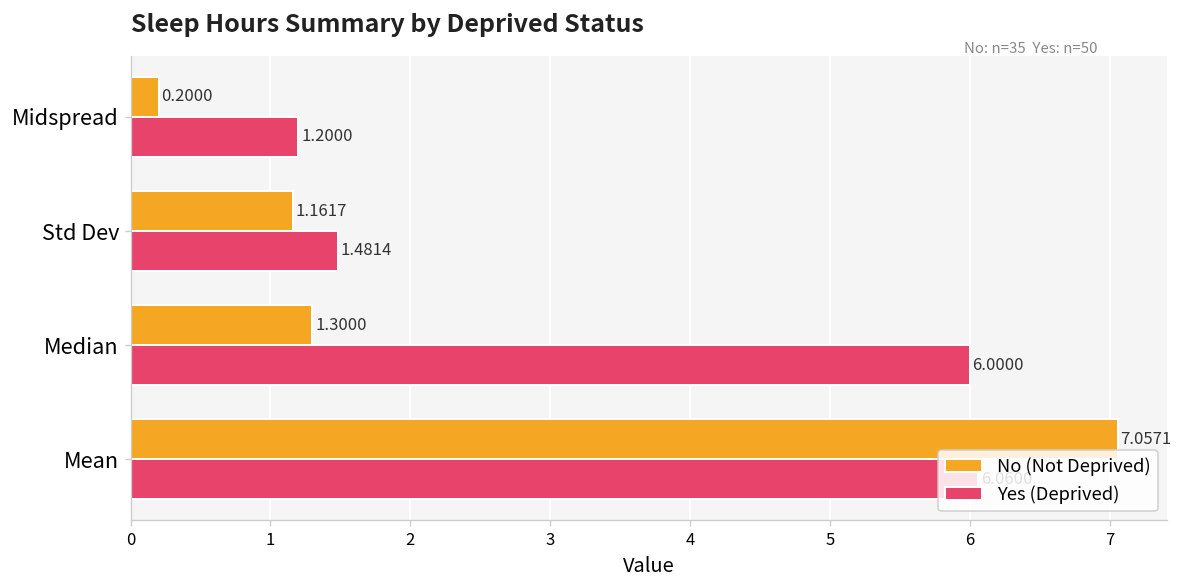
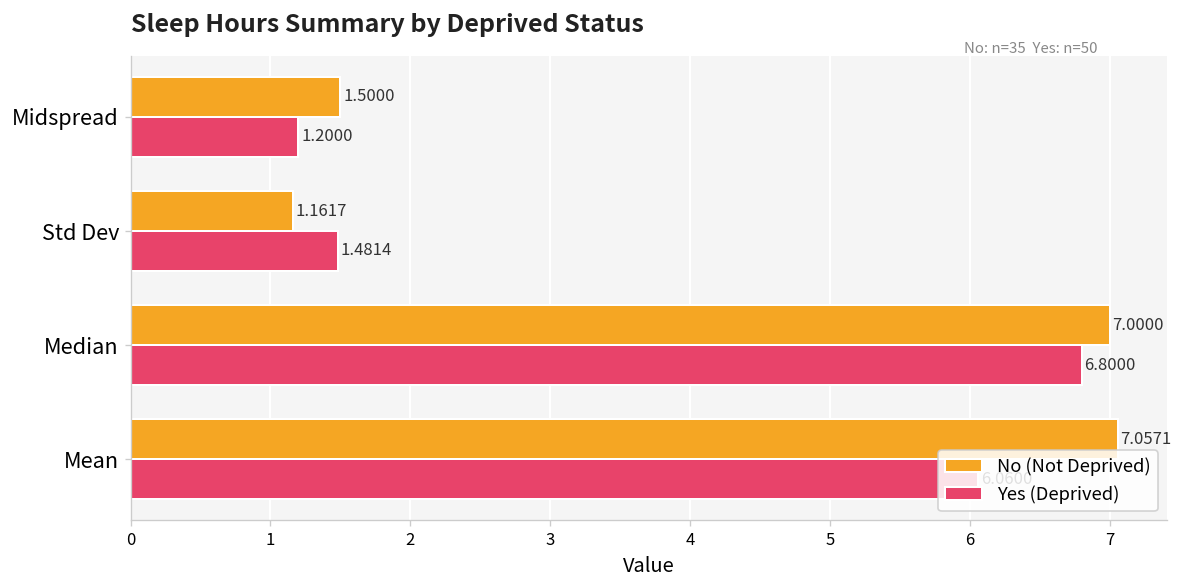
No (Not Deprived), Midspread: 0.2000 -> 1.5000
No (Not Deprived), Median: 1.3000 -> 7.0000
Yes (Deprived), Median: 6.0000 -> 6.8000
